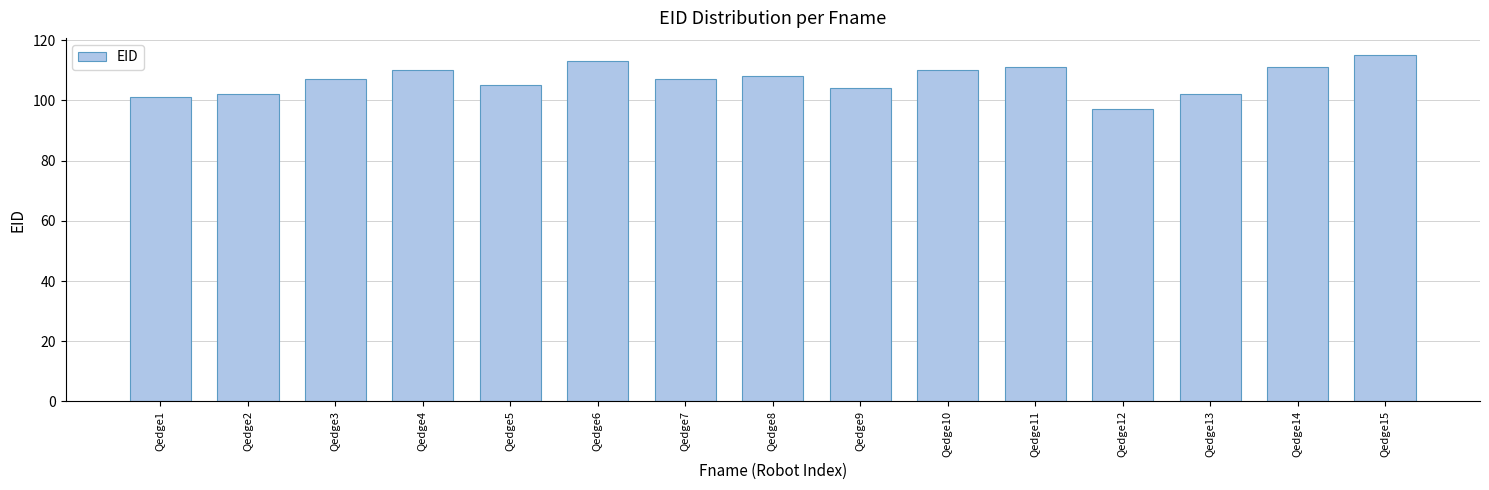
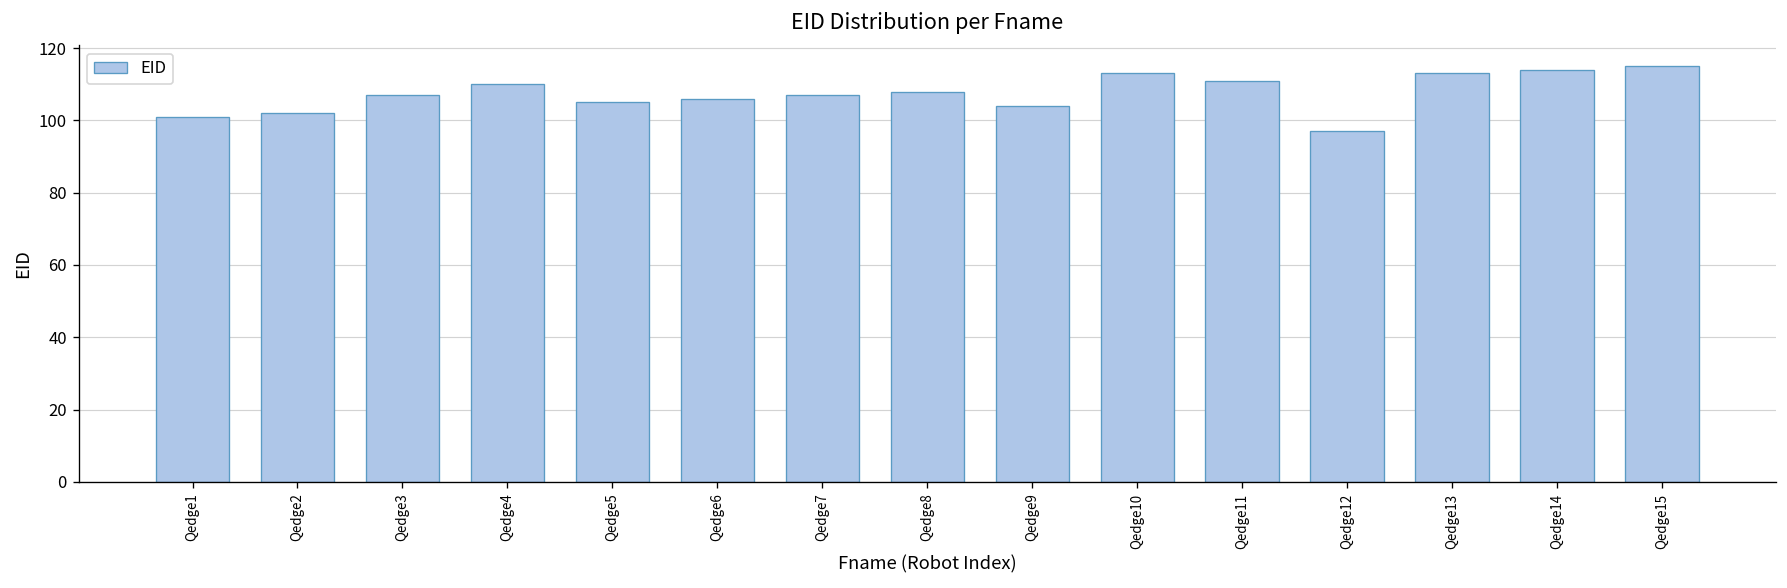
Qedge6: 113 -> 106
Qedge10: 110 -> 113
Qedge13: 102 -> 113
Qedge14: 111 -> 114
